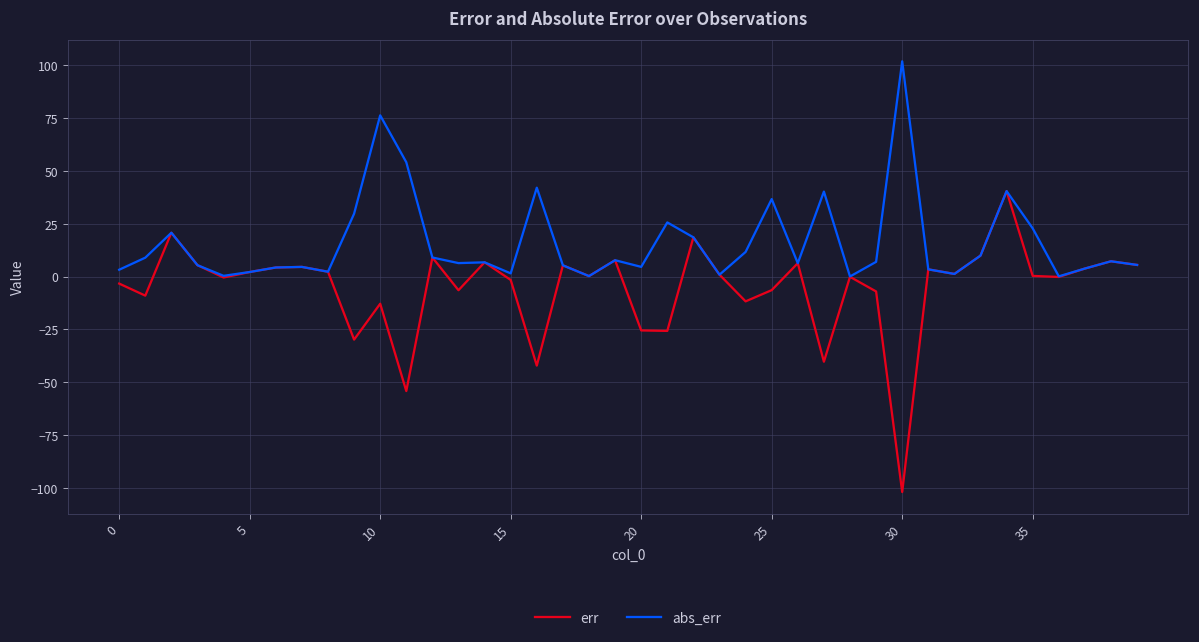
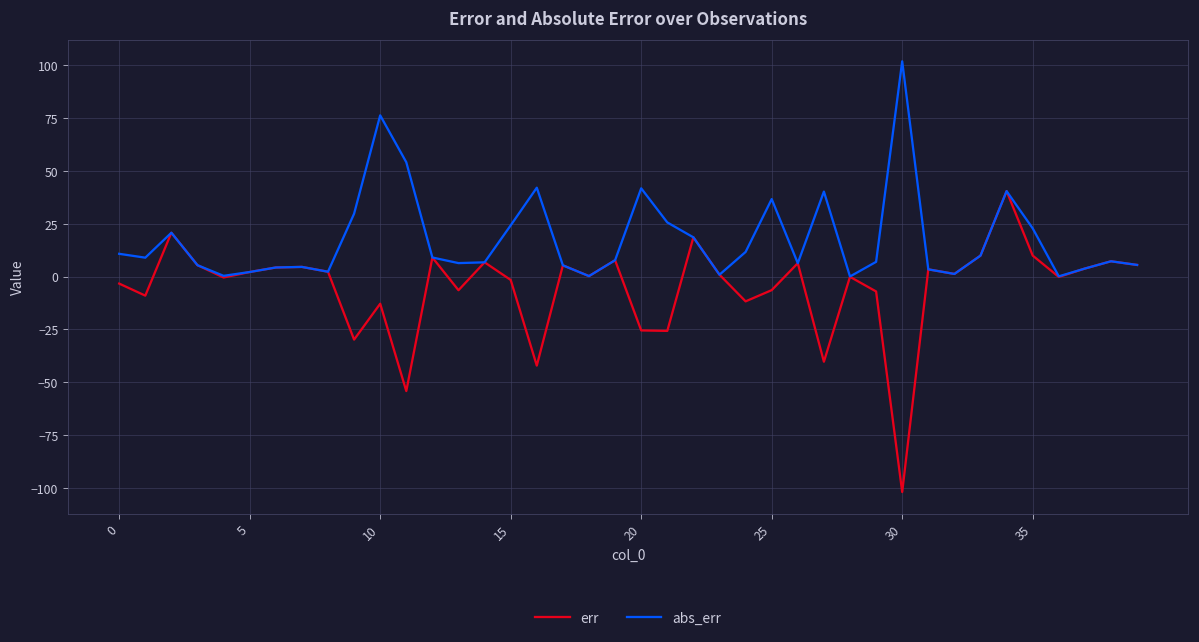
abs_err, 0: 3 -> 11
abs_err, 15: 2 -> 24
abs_err, 20: 5 -> 42
err, 35: 0 -> 10
